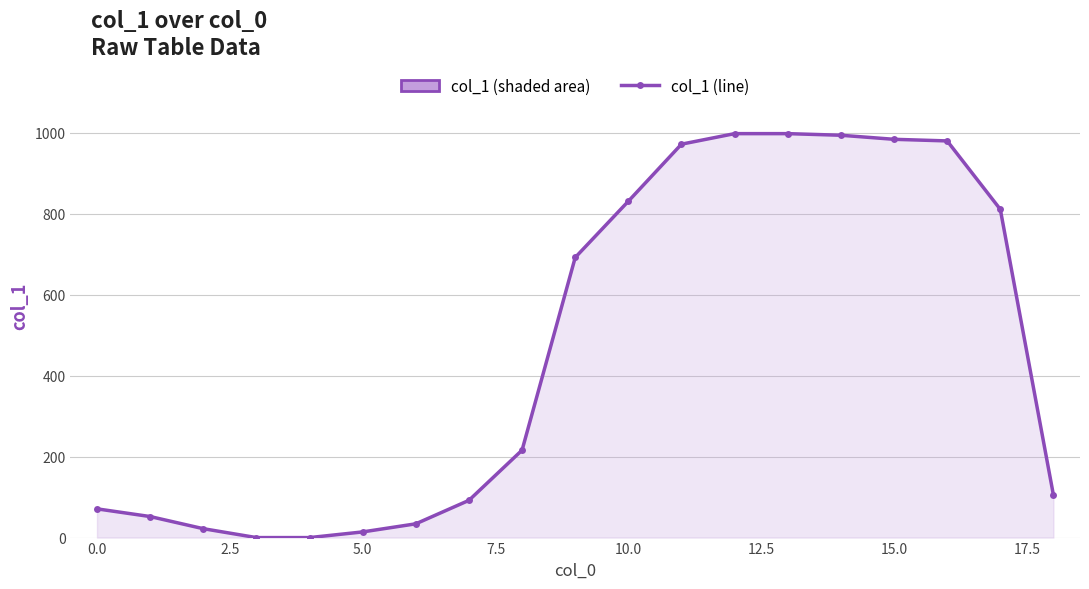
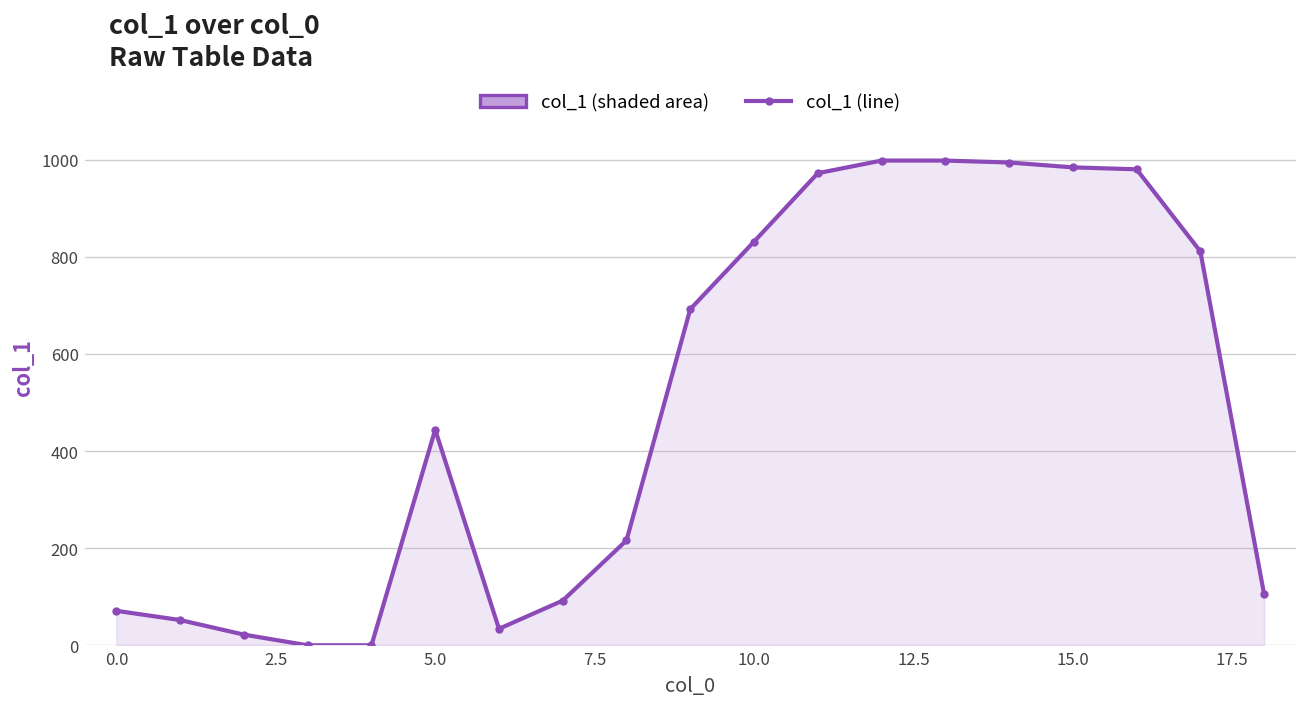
5.0: 10 -> 440
